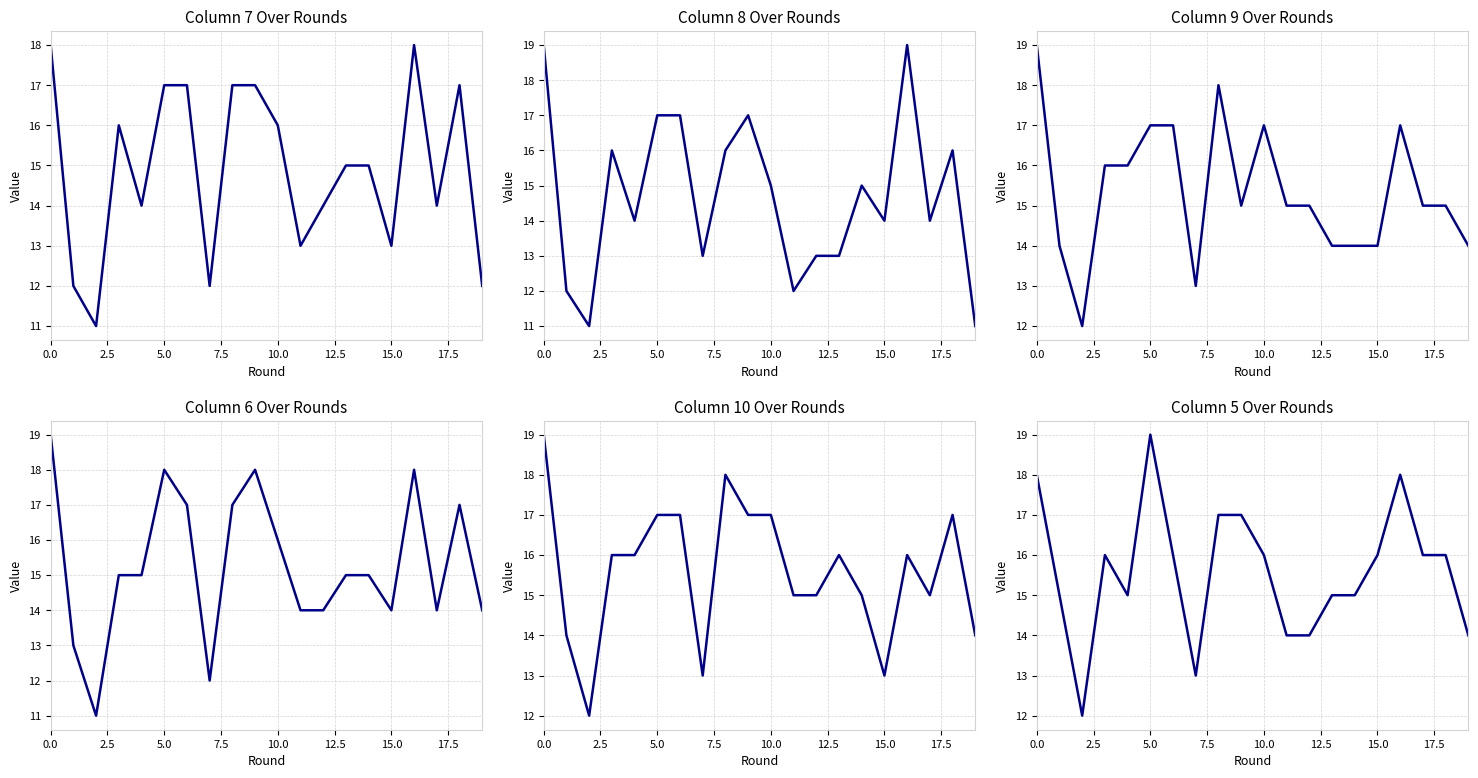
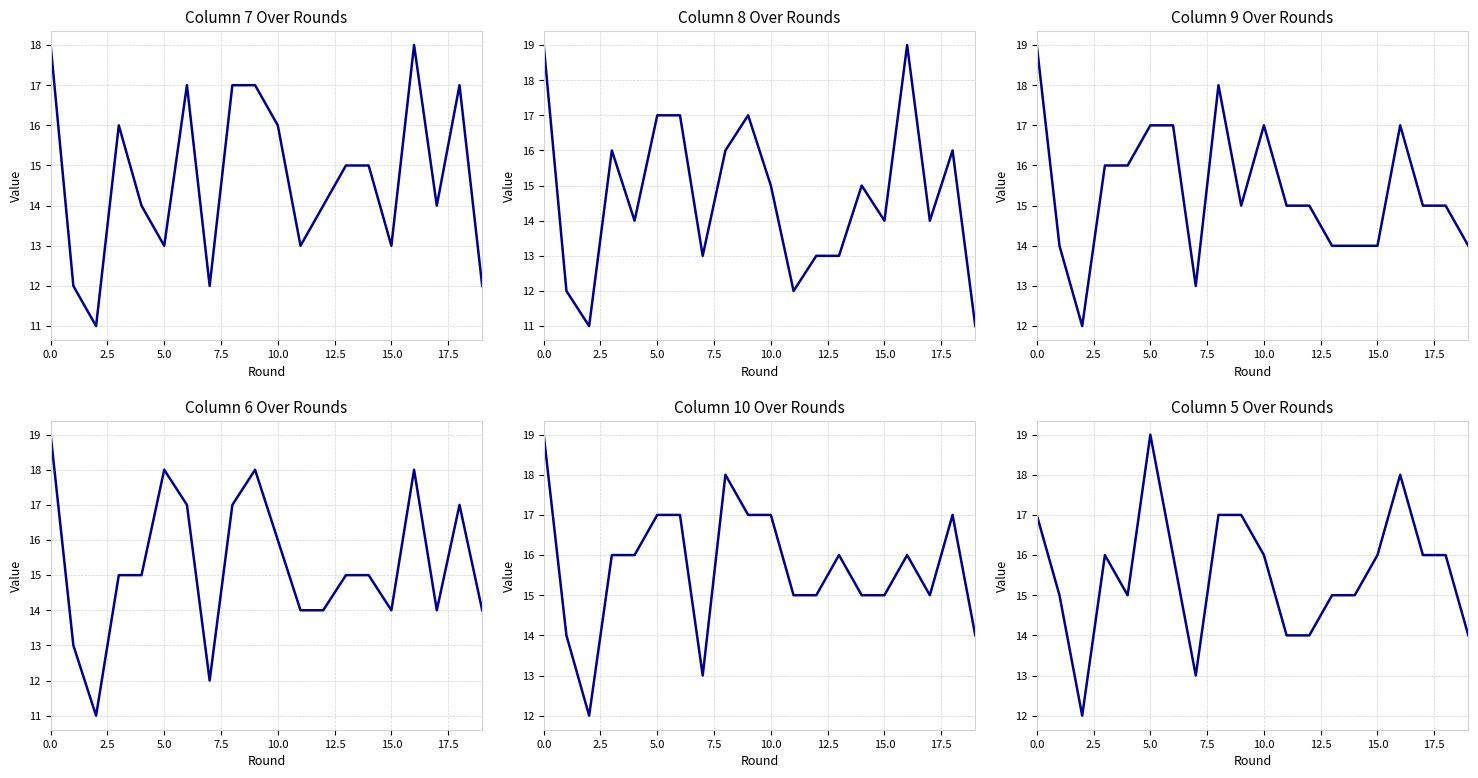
Column 7 Over Rounds, 5.0: 17 -> 13
Column 10 Over Rounds, 15.0: 13 -> 15
Column 5 Over Rounds, 0.0: 18 -> 17
